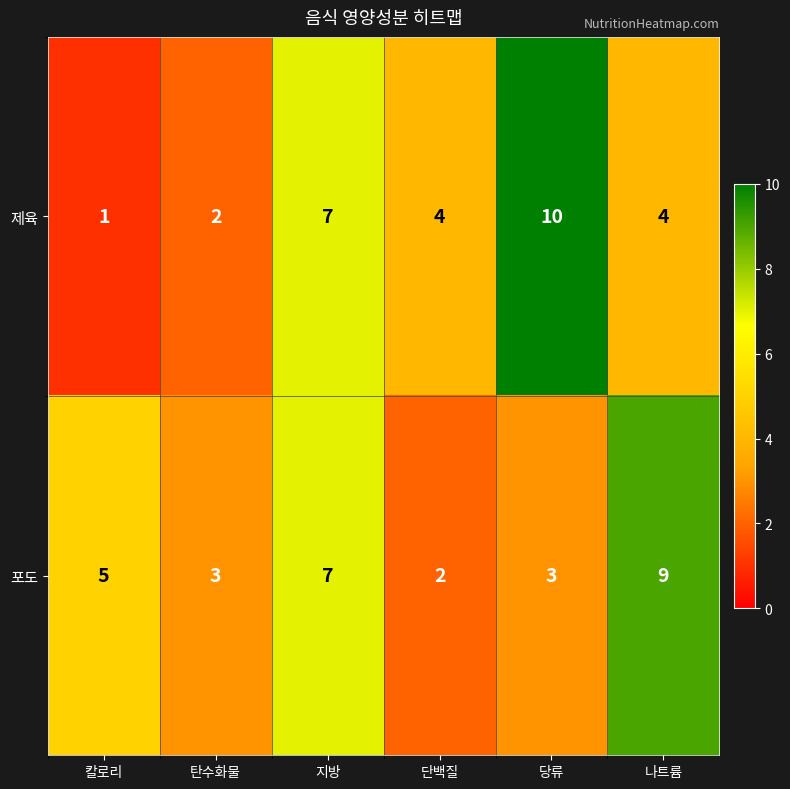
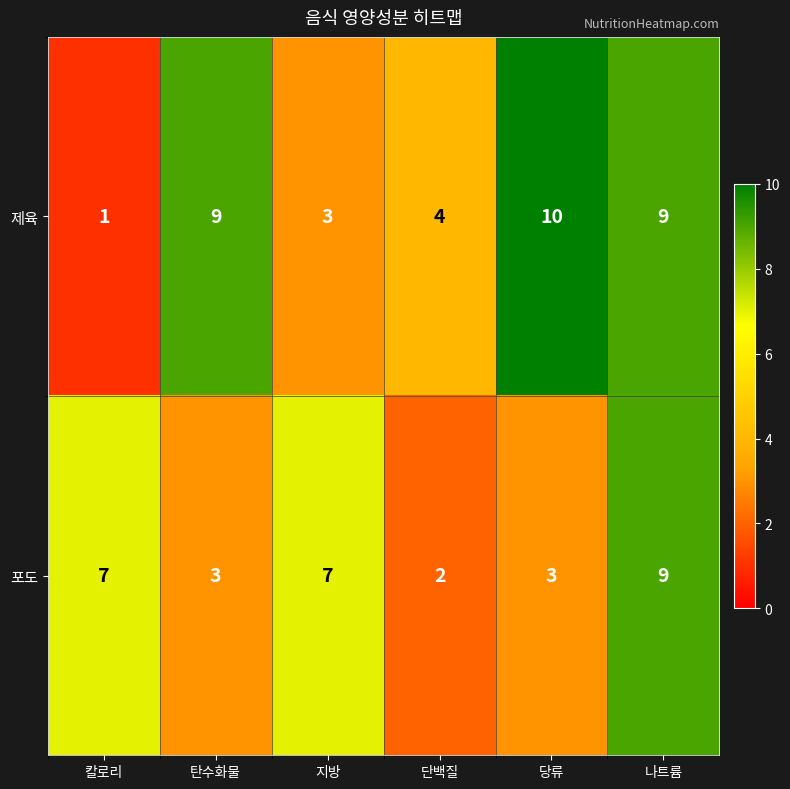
제육, 탄수화물: 2 -> 9
제육, 지방: 7 -> 3
제육, 나트륨: 4 -> 9
포도, 칼로리: 5 -> 7
